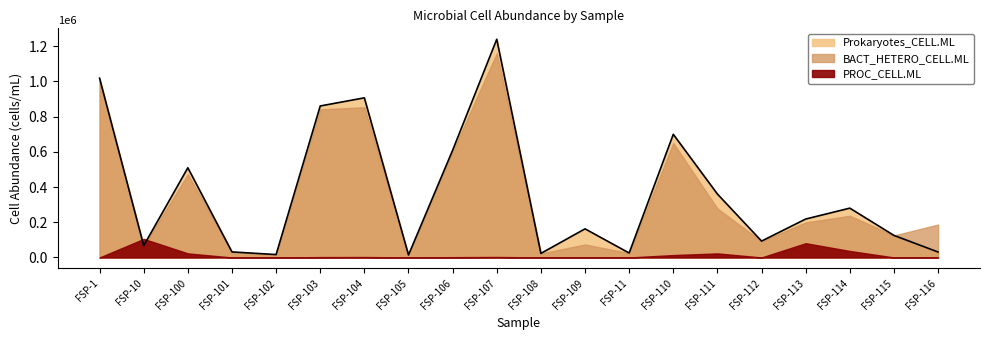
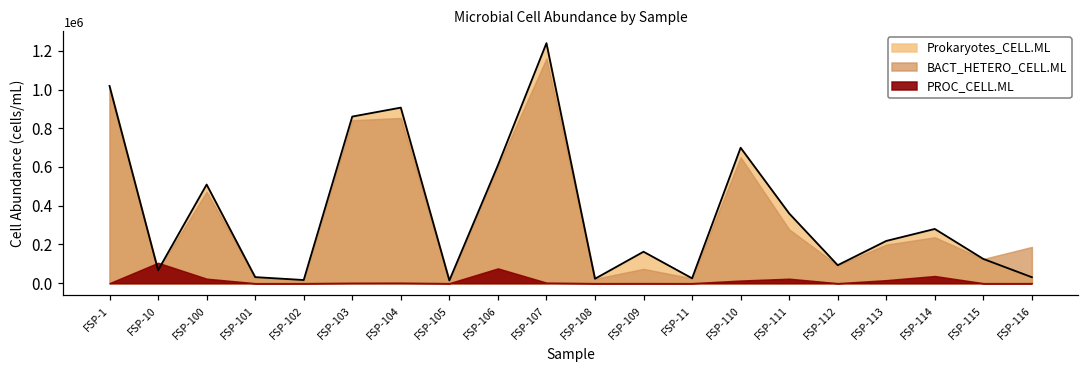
PROC_CELL.ML, FSP-106: 0 -> 80000
PROC_CELL.ML, FSP-113: 80000 -> 20000
